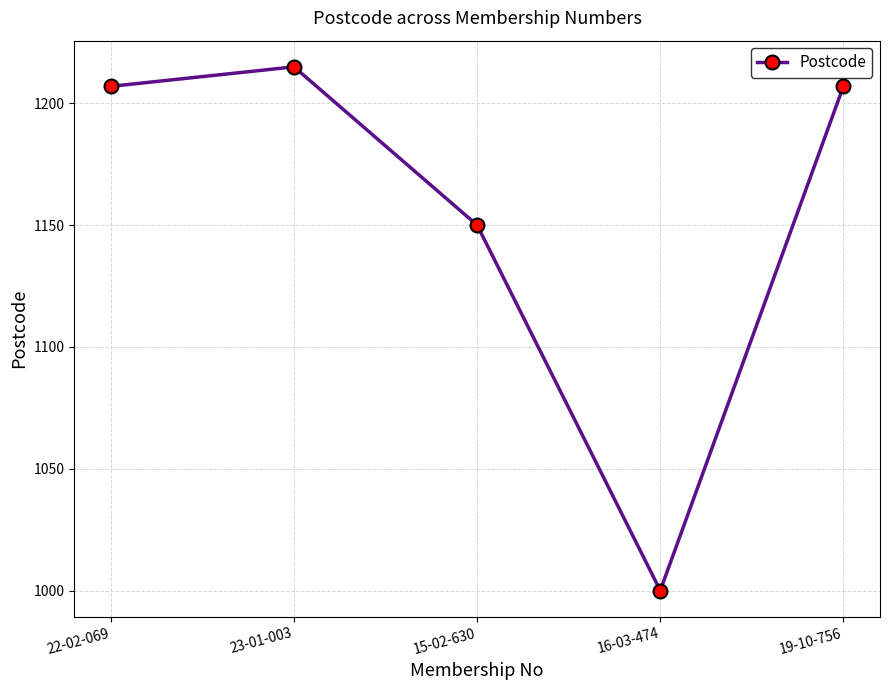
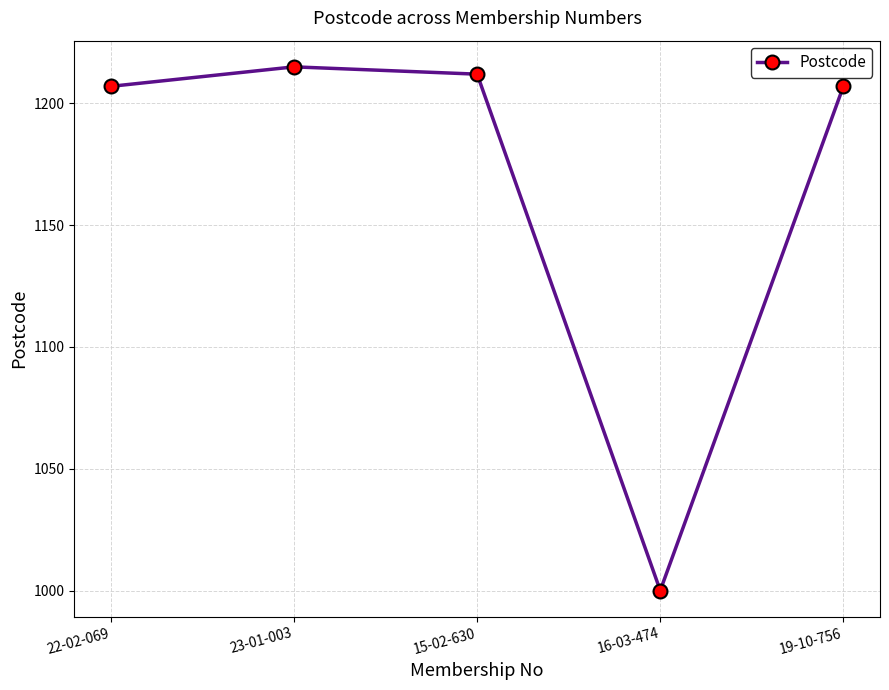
15-02-630: 1150 -> 1212
